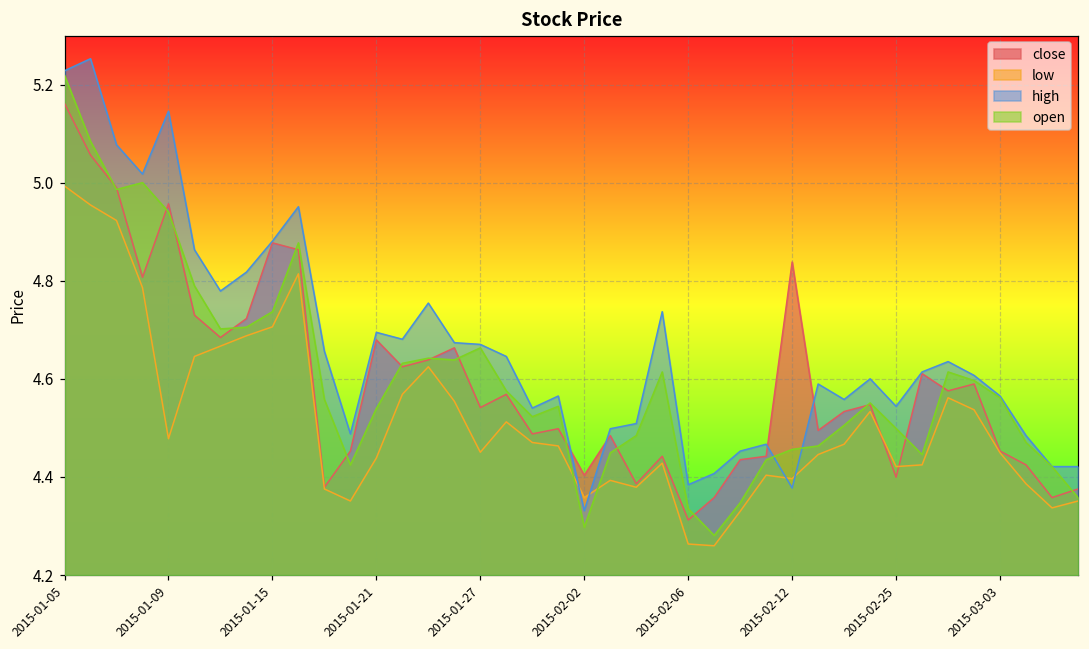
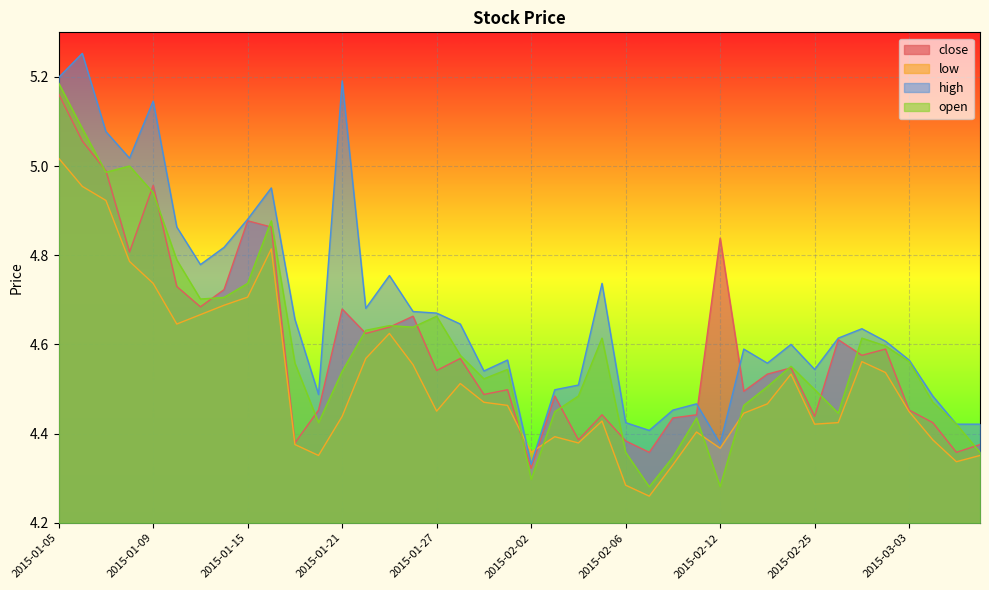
low, 2015-01-05: 4.99 -> 5.02
high, 2015-01-05: 5.23 -> 5.20
open, 2015-01-05: 5.22 -> 5.19
low, 2015-01-09: 4.48 -> 4.74
high, 2015-01-21: 4.69 -> 5.19
close, 2015-02-02: 4.40 -> 4.32
close, 2015-02-06: 4.31 -> 4.38
low, 2015-02-06: 4.26 -> 4.28
high, 2015-02-06: 4.38 -> 4.42
open, 2015-02-06: 4.34 -> 4.36
low, 2015-02-12: 4.40 -> 4.37
open, 2015-02-12: 4.46 -> 4.28
close, 2015-02-25: 4.40 -> 4.44
